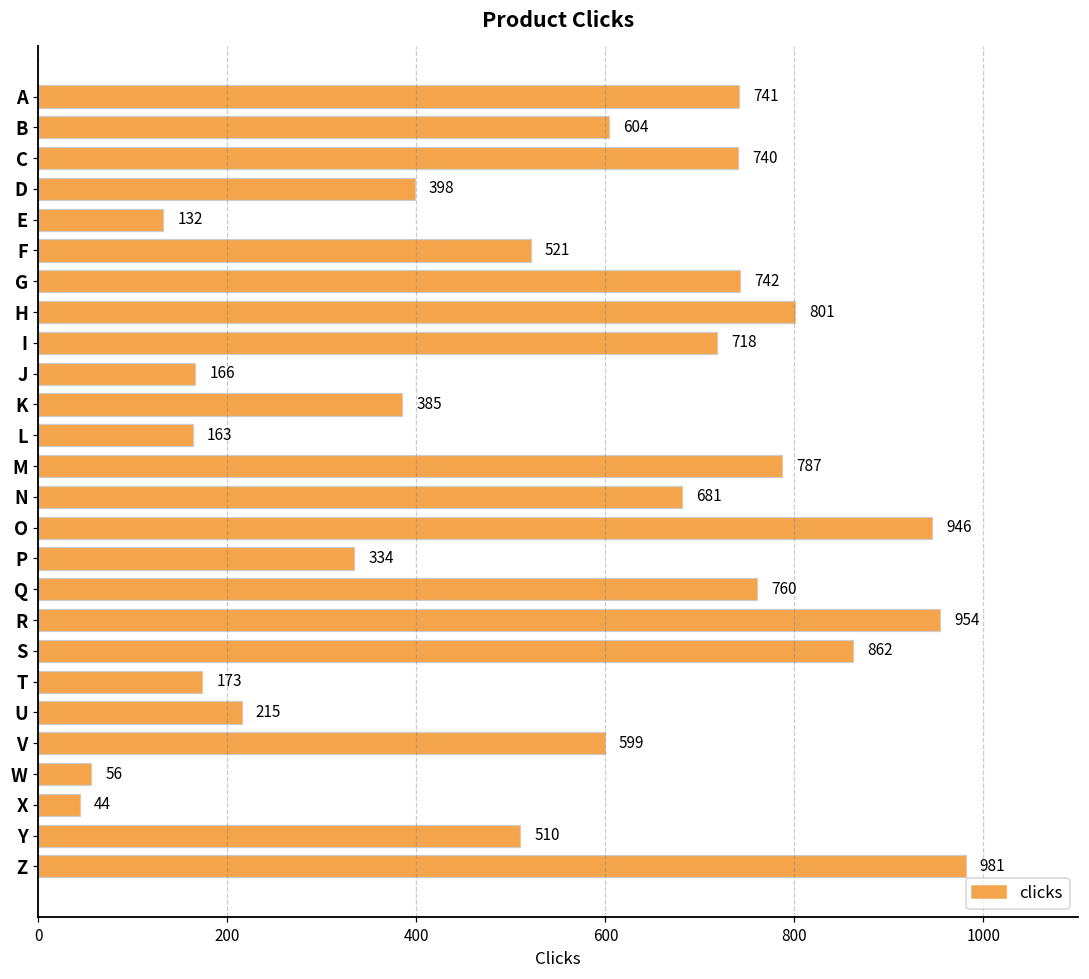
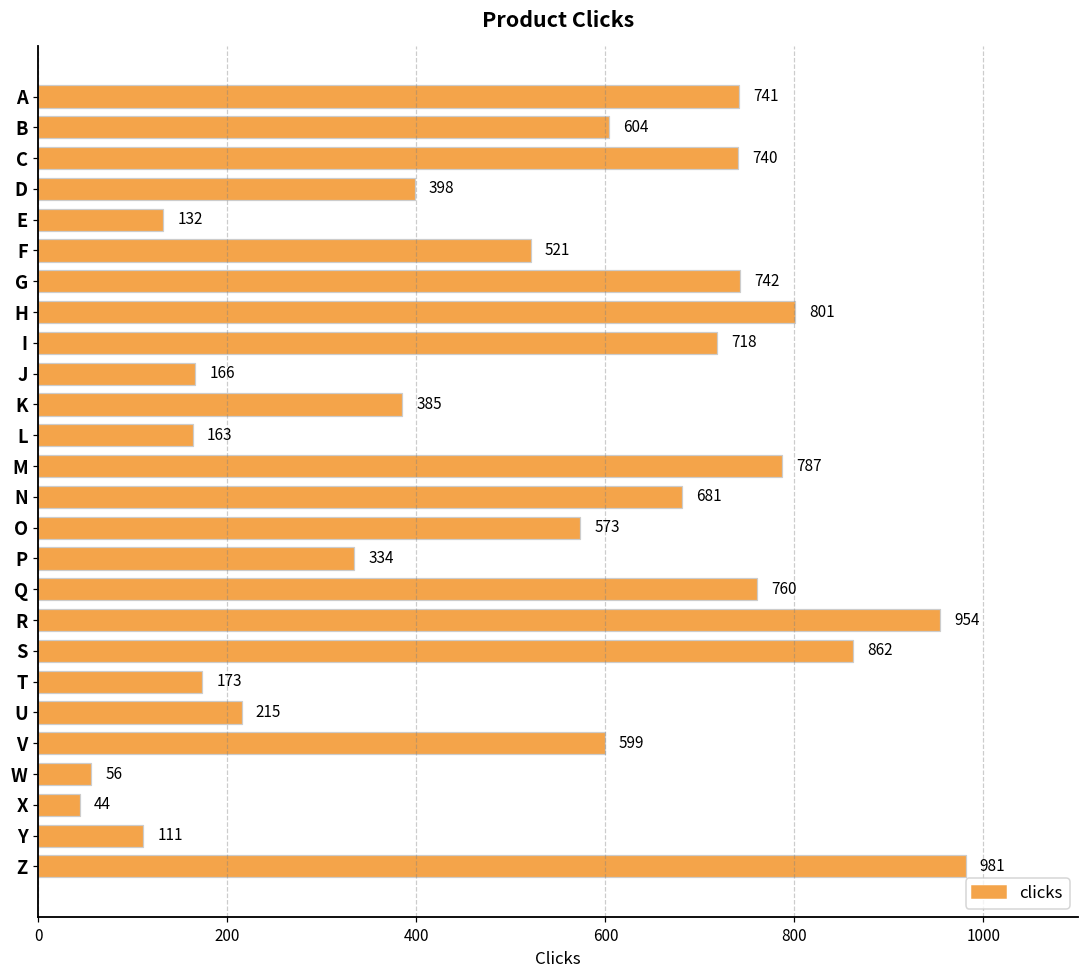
O: 946 -> 573
Y: 510 -> 111
